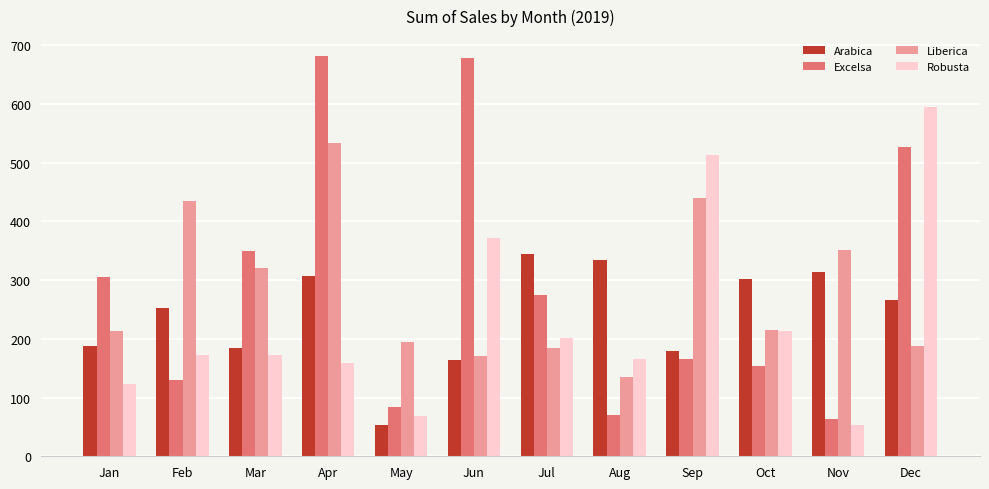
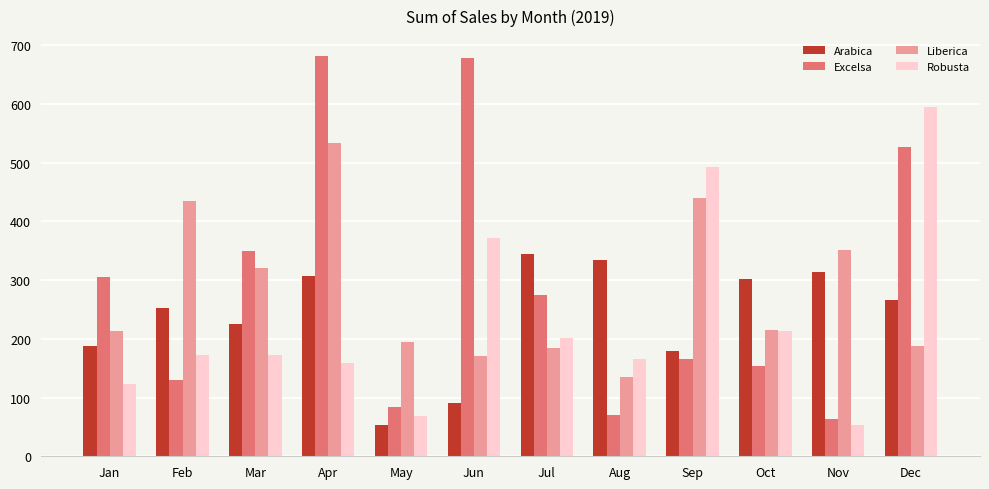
Arabica, Mar: 180 -> 220
Arabica, Jun: 160 -> 90
Robusta, Sep: 510 -> 490
